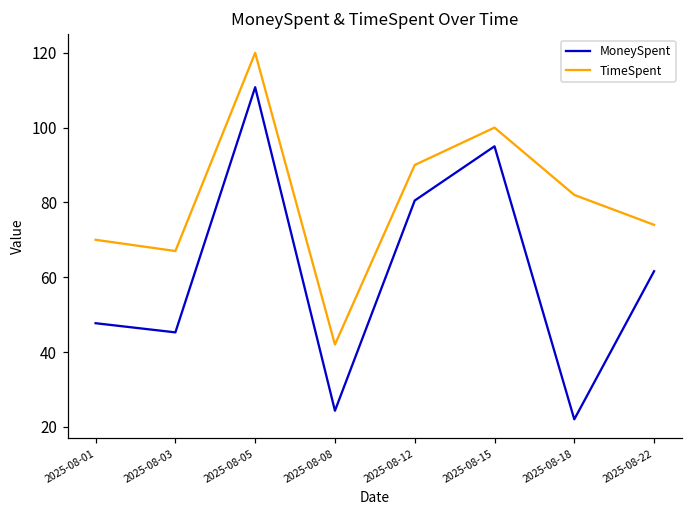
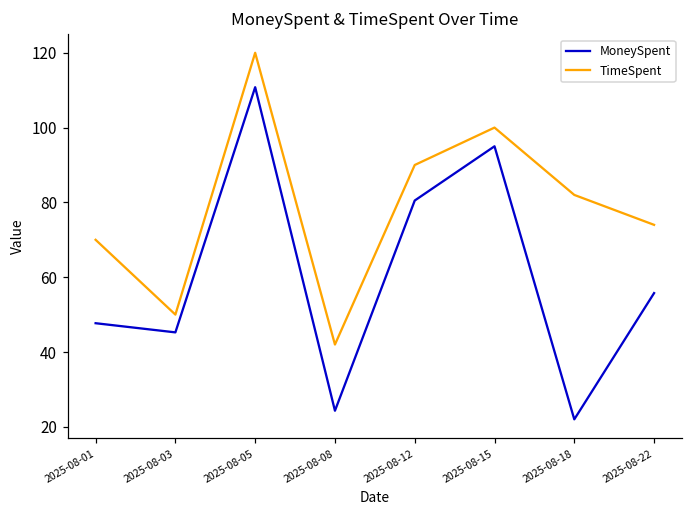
TimeSpent, 2025-08-03: 67 -> 50
MoneySpent, 2025-08-22: 62 -> 56
